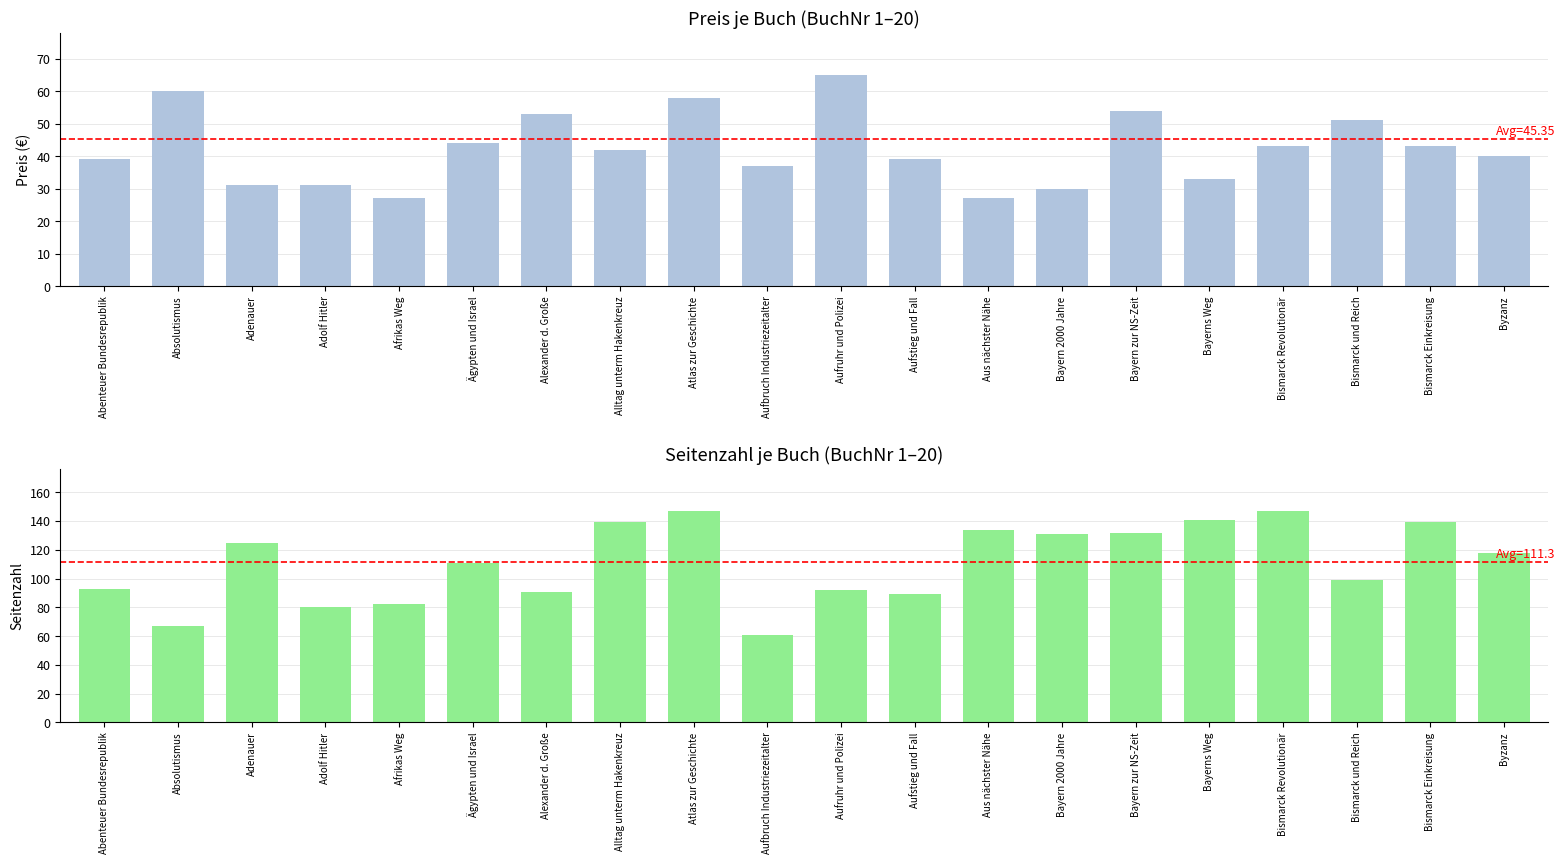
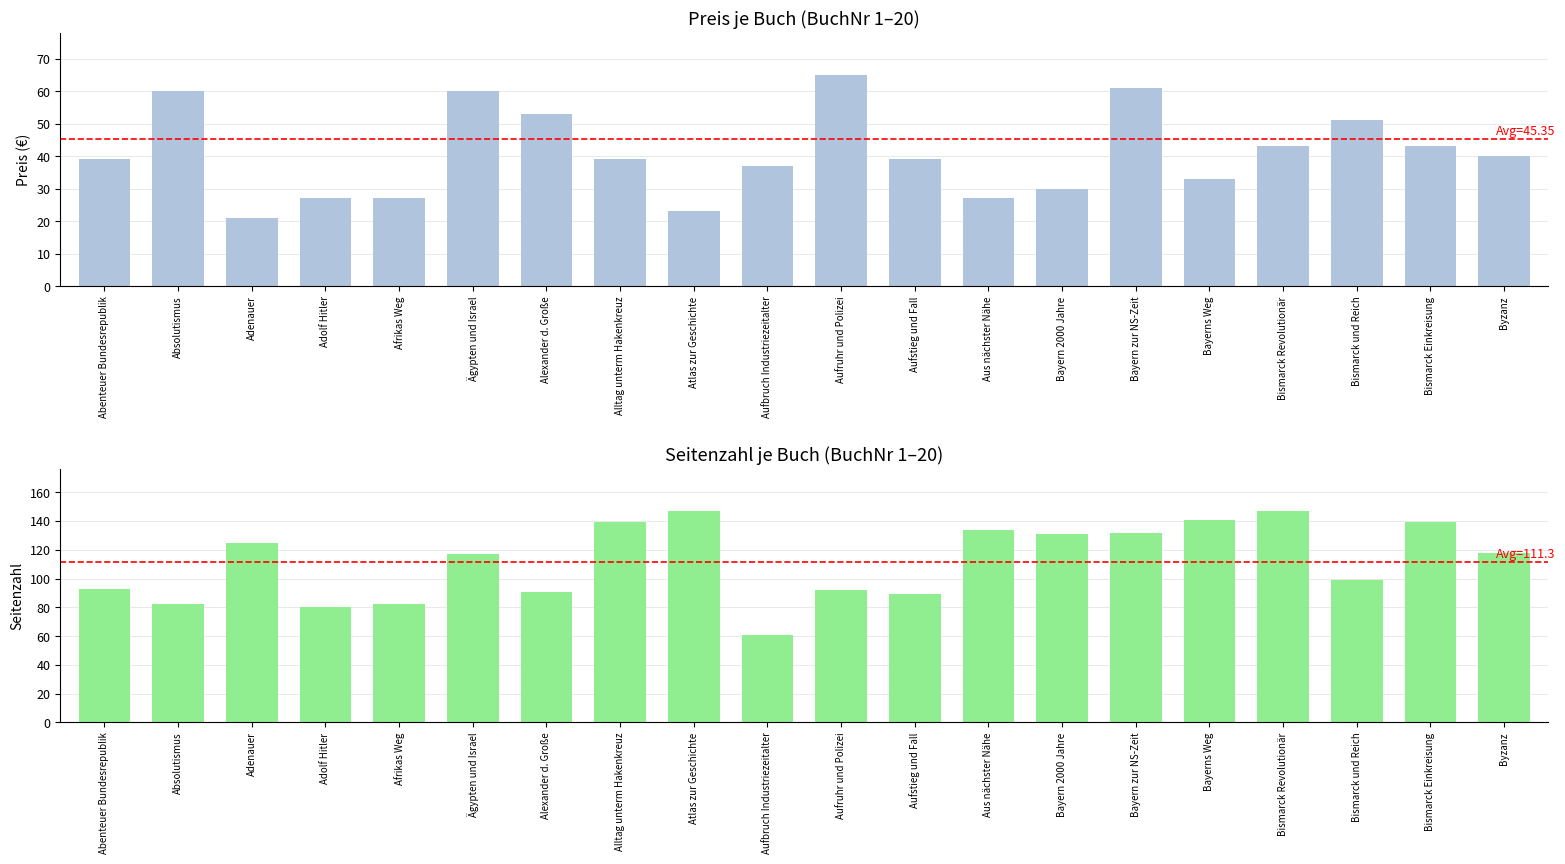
Preis je Buch (BuchNr 1–20), Adenauer: 31 -> 21
Preis je Buch (BuchNr 1–20), Adolf Hitler: 31 -> 27
Preis je Buch (BuchNr 1–20), Ägypten und Israel: 44 -> 60
Preis je Buch (BuchNr 1–20), Alltag unterm Hakenkreuz: 42 -> 39
Preis je Buch (BuchNr 1–20), Atlas zur Geschichte: 58 -> 23
Preis je Buch (BuchNr 1–20), Bayern zur NS-Zeit: 54 -> 61
Seitenzahl je Buch (BuchNr 1–20), Absolutismus: 67 -> 82
Seitenzahl je Buch (BuchNr 1–20), Ägypten und Israel: 111 -> 117
